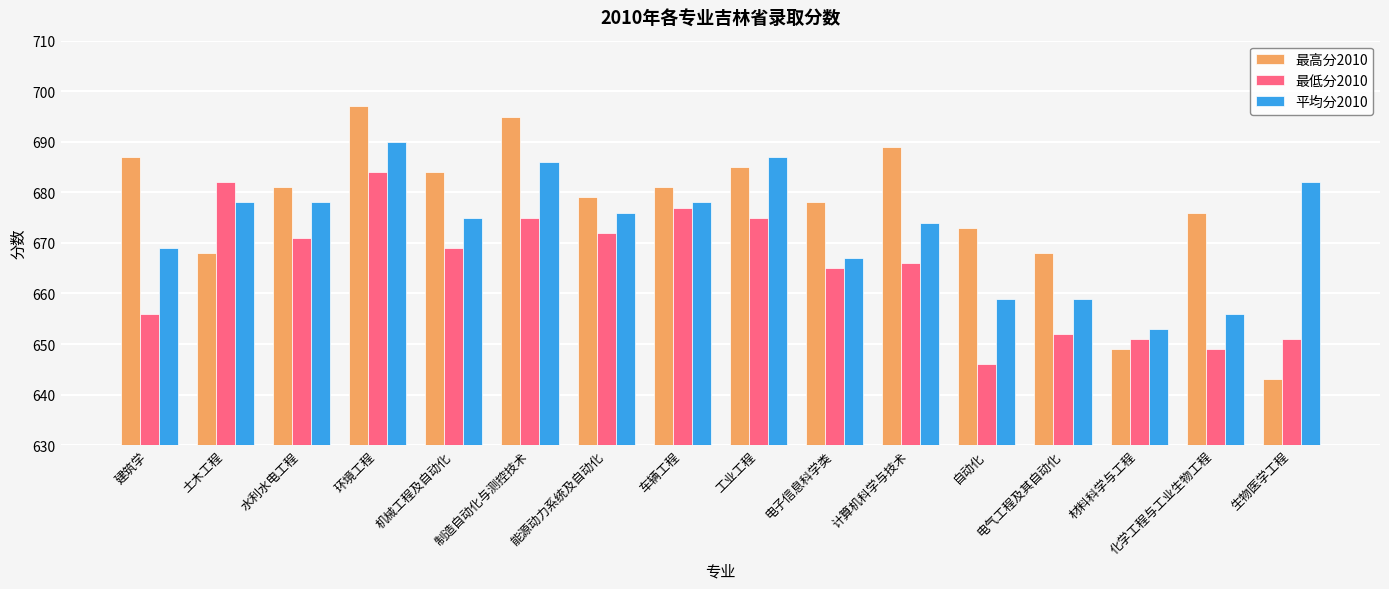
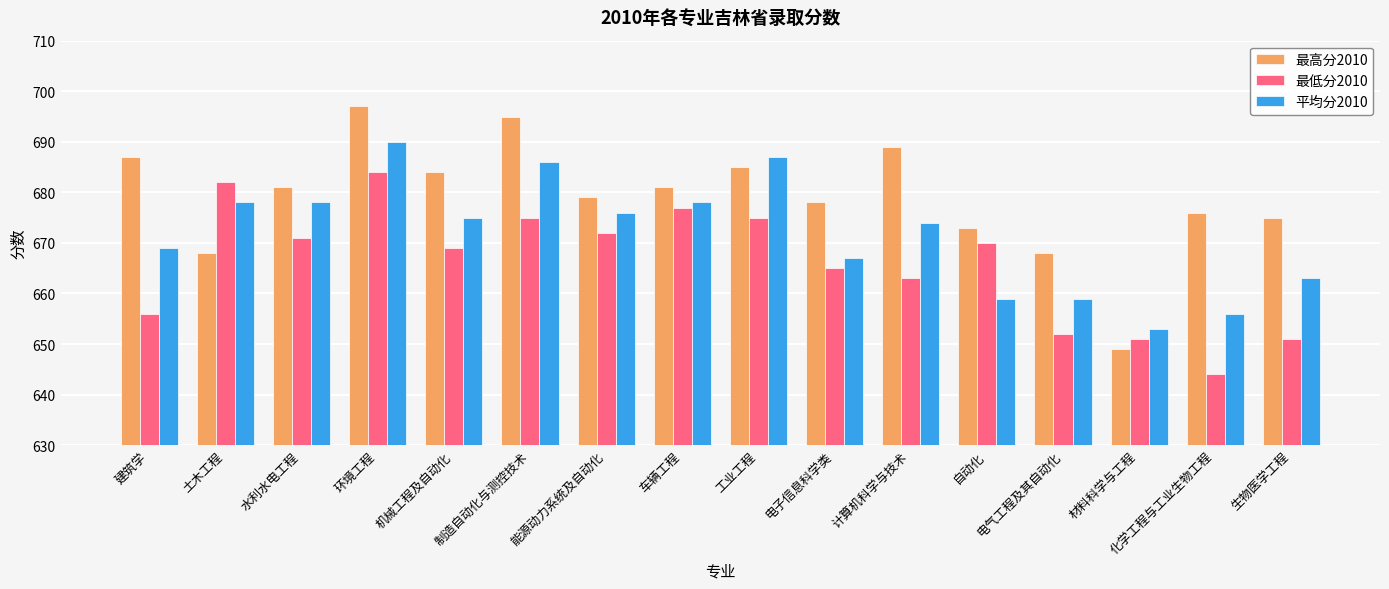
最低分2010, 计算机科学与技术: 666 -> 663
最低分2010, 自动化: 646 -> 670
最低分2010, 化学工程与工业生物工程: 649 -> 644
最高分2010, 生物医学工程: 643 -> 675
平均分2010, 生物医学工程: 682 -> 663
